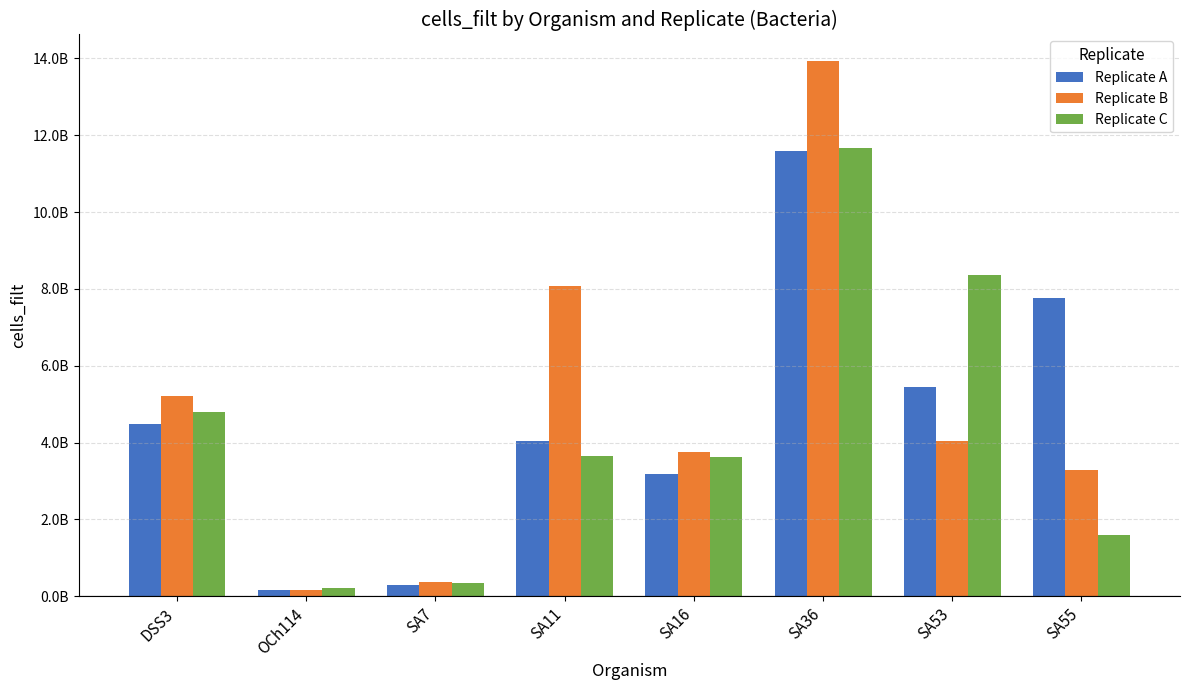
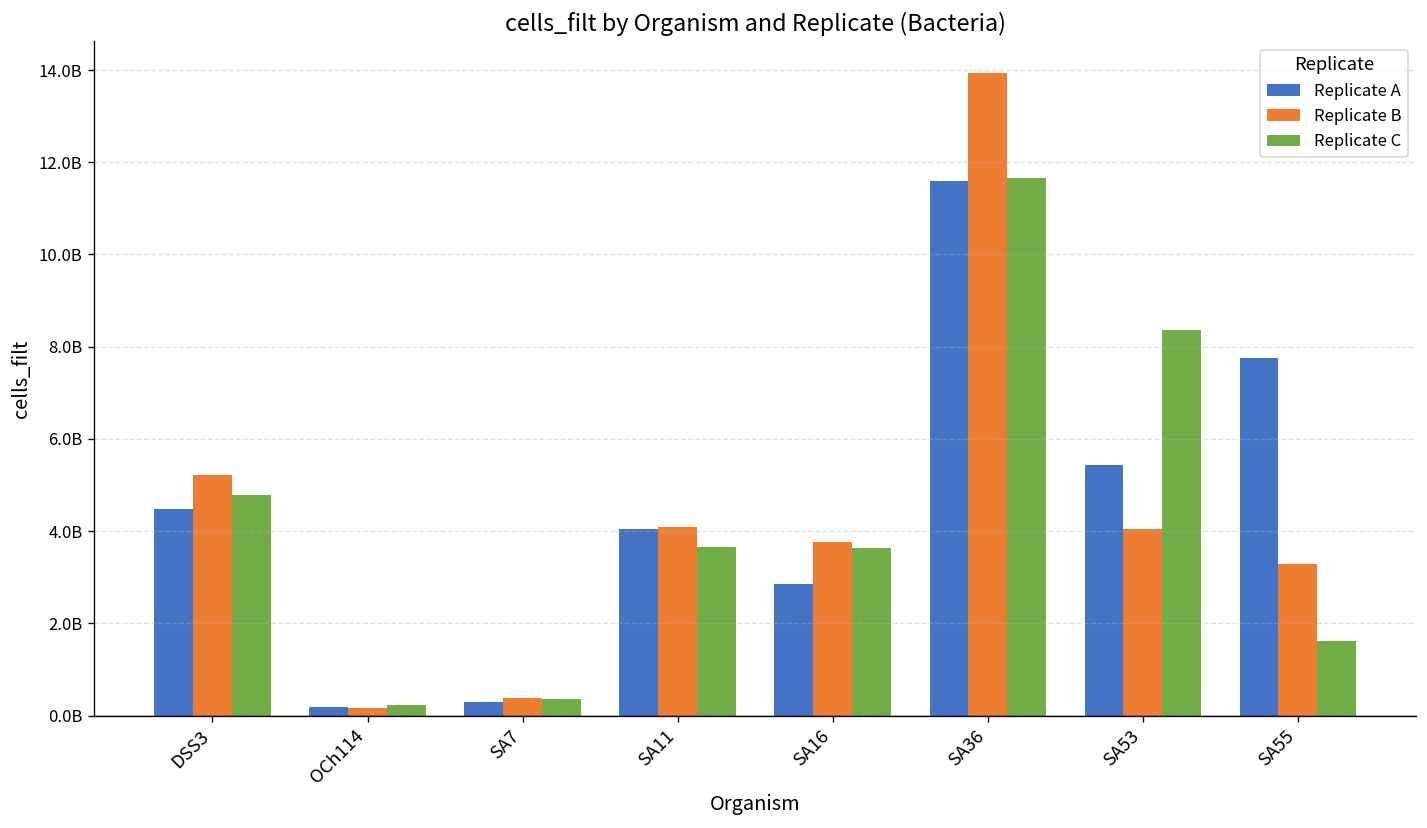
Replicate B, SA11: 8100000000 -> 4100000000
Replicate A, SA16: 3200000000 -> 2900000000
